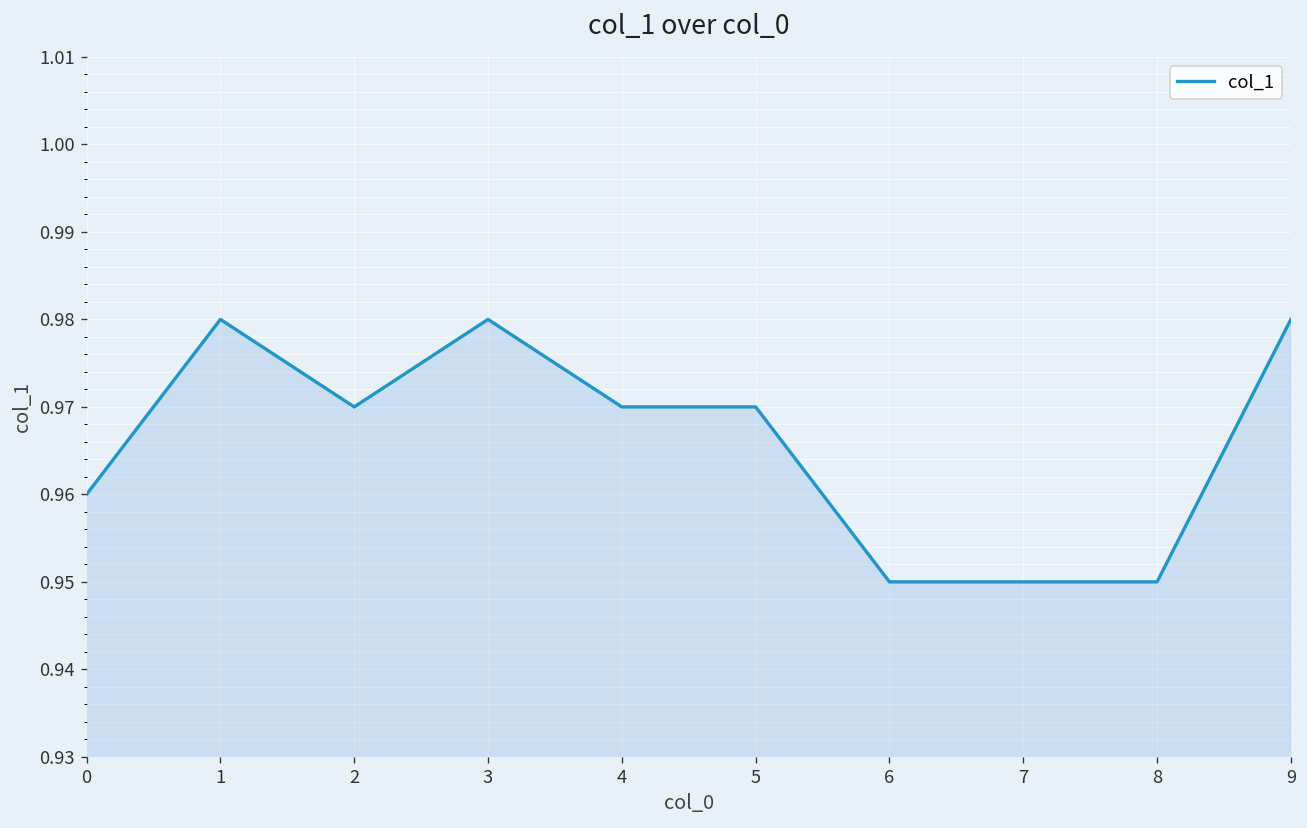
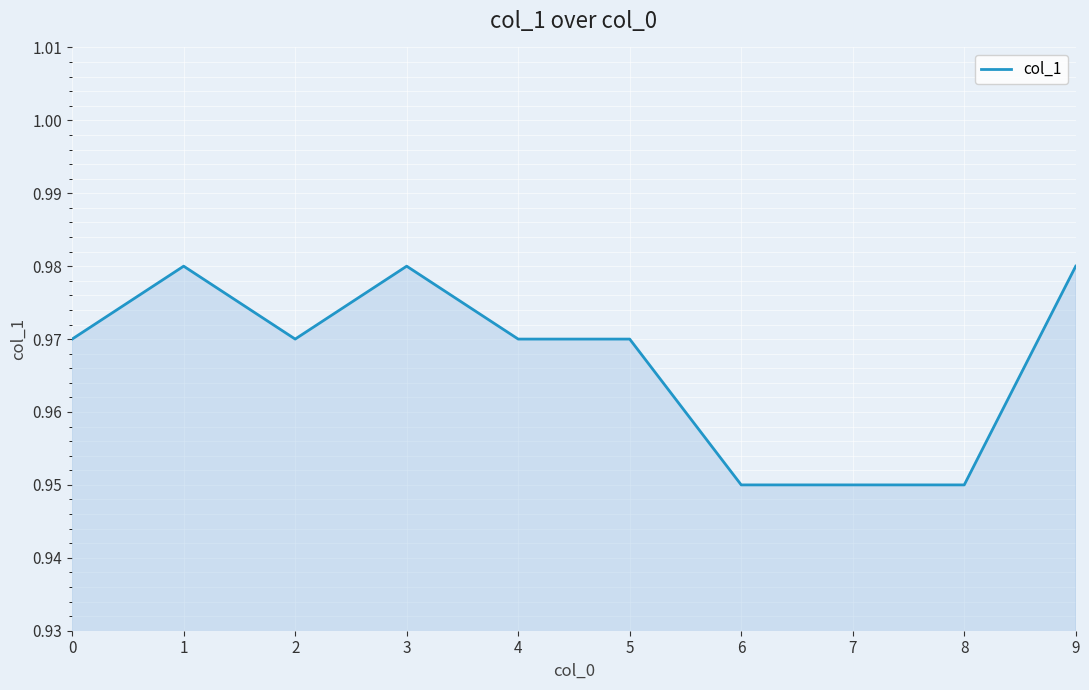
0: 0.96 -> 0.97
